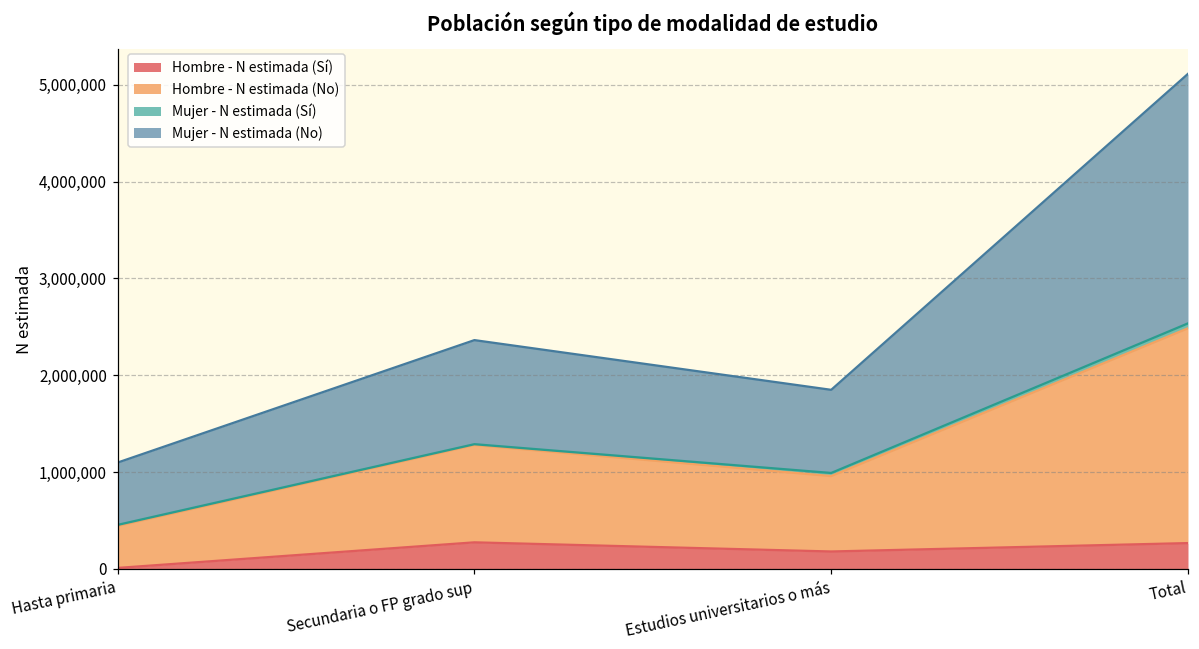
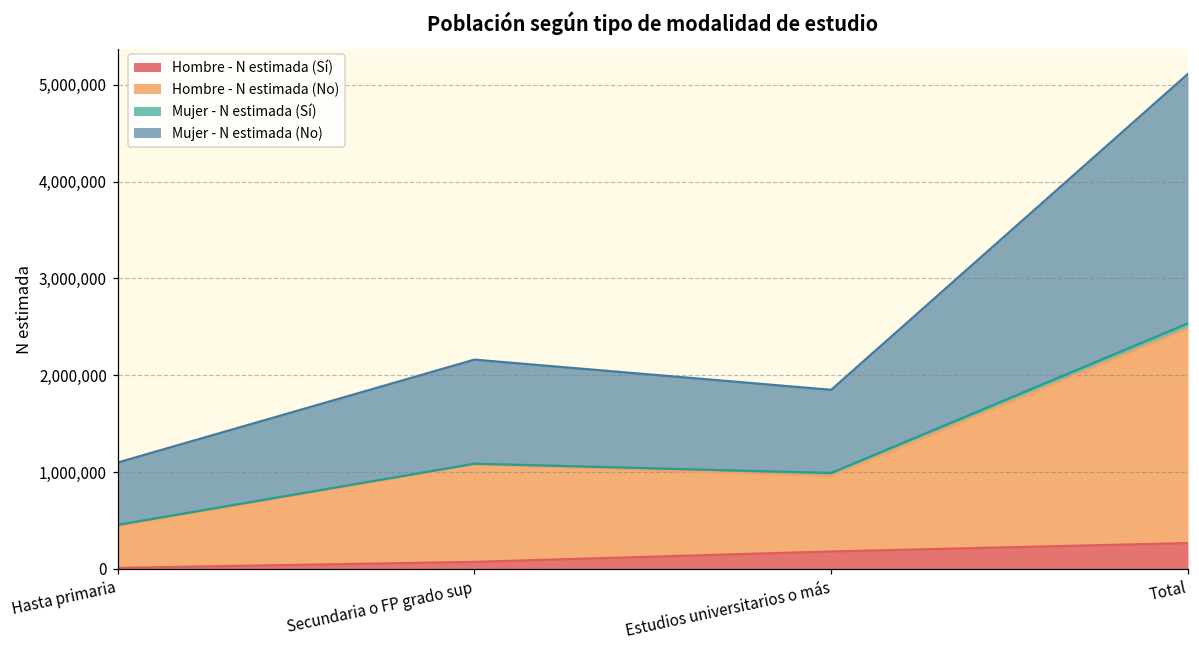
Hombre - N estimada (Sí), Secundaria o FP grado sup: 300,000 -> 100,000
